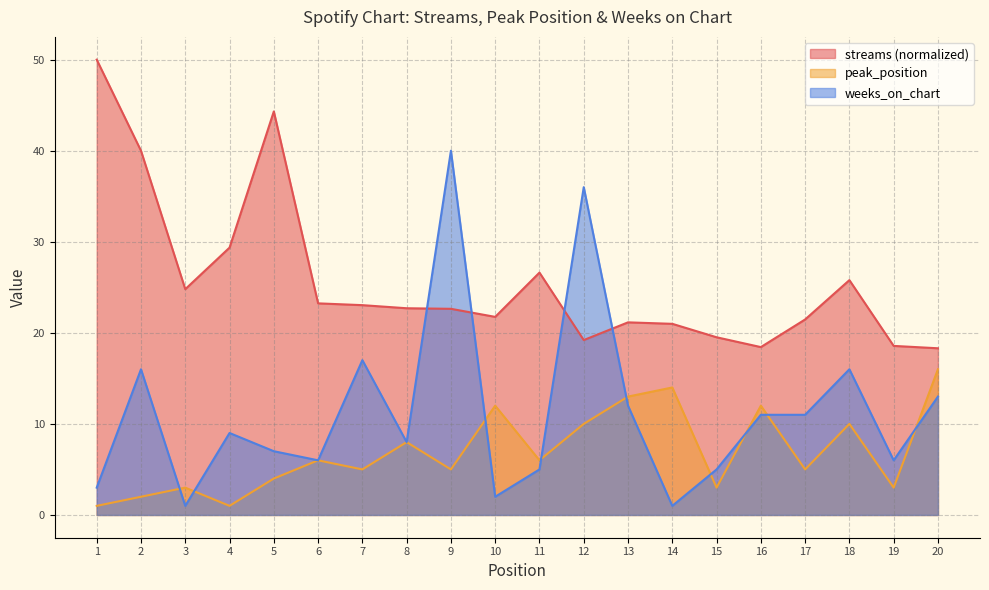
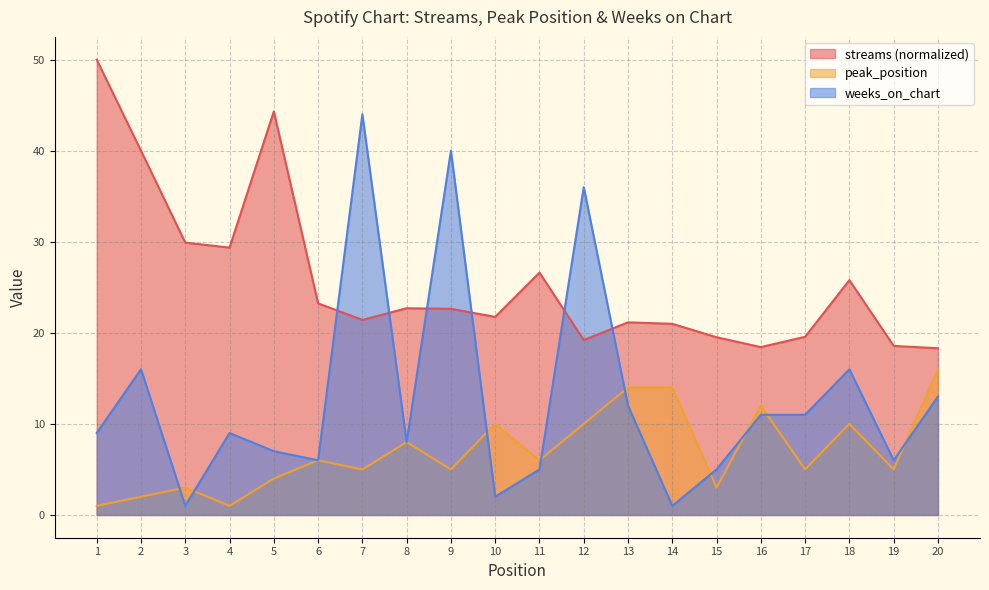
weeks_on_chart, 1: 3 -> 9
streams (normalized), 3: 25 -> 30
streams (normalized), 7: 23 -> 21
weeks_on_chart, 7: 17 -> 44
peak_position, 10: 12 -> 10
peak_position, 13: 13 -> 14
streams (normalized), 17: 21 -> 20
peak_position, 19: 3 -> 5
